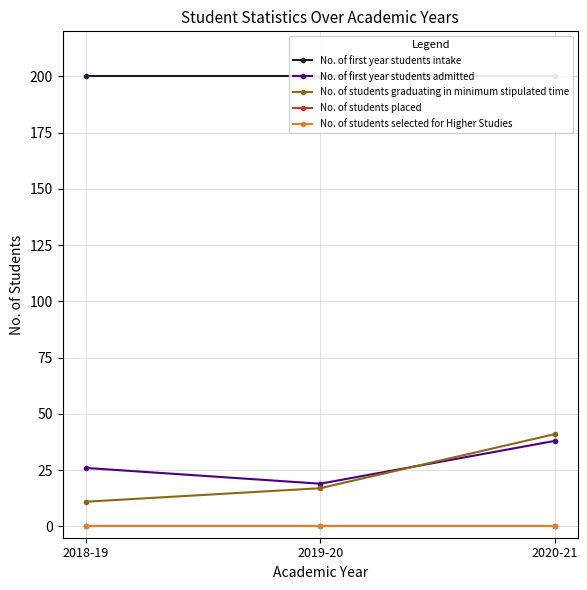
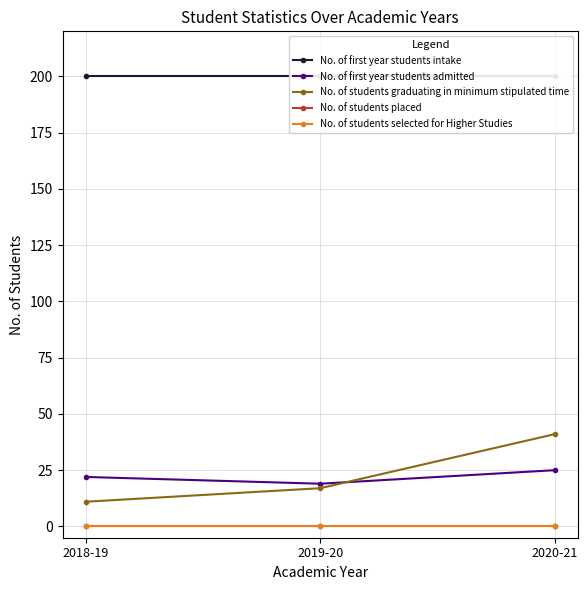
No. of first year students admitted, 2018-19: 26 -> 22
No. of first year students admitted, 2020-21: 38 -> 25
